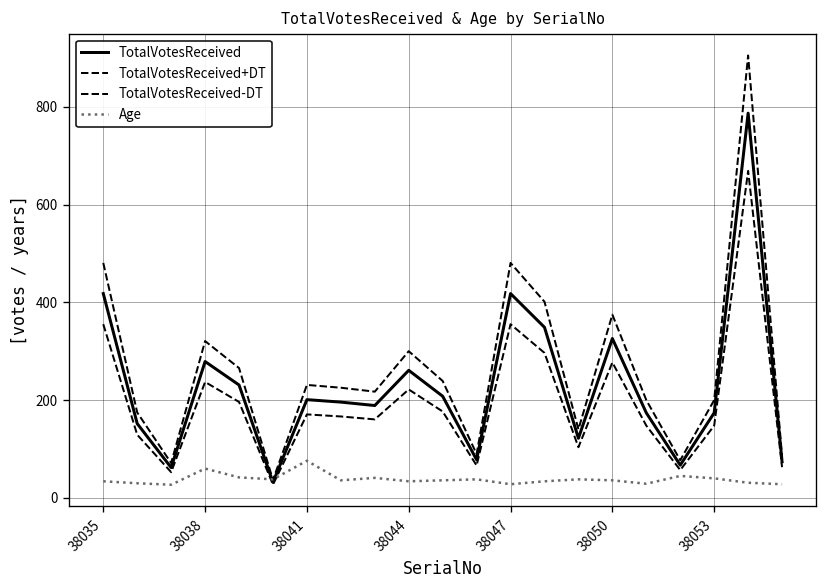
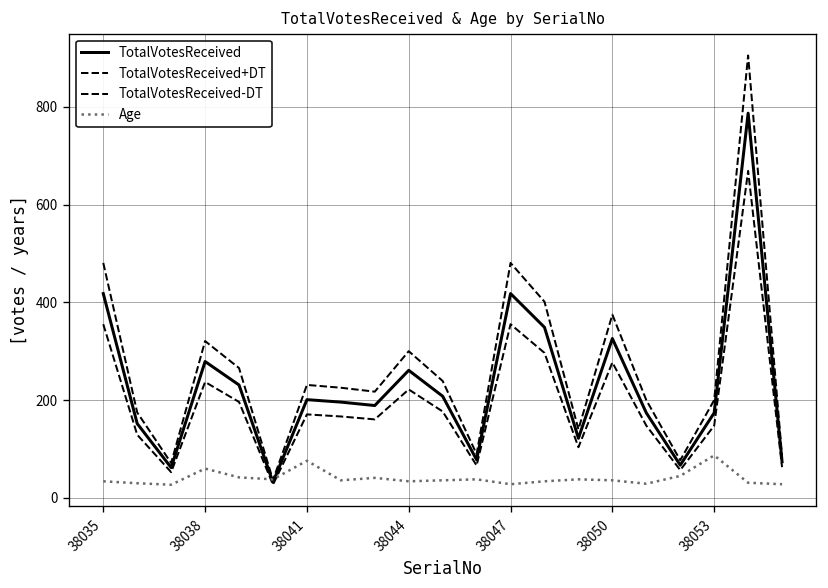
Age, 38053: 40 -> 90
